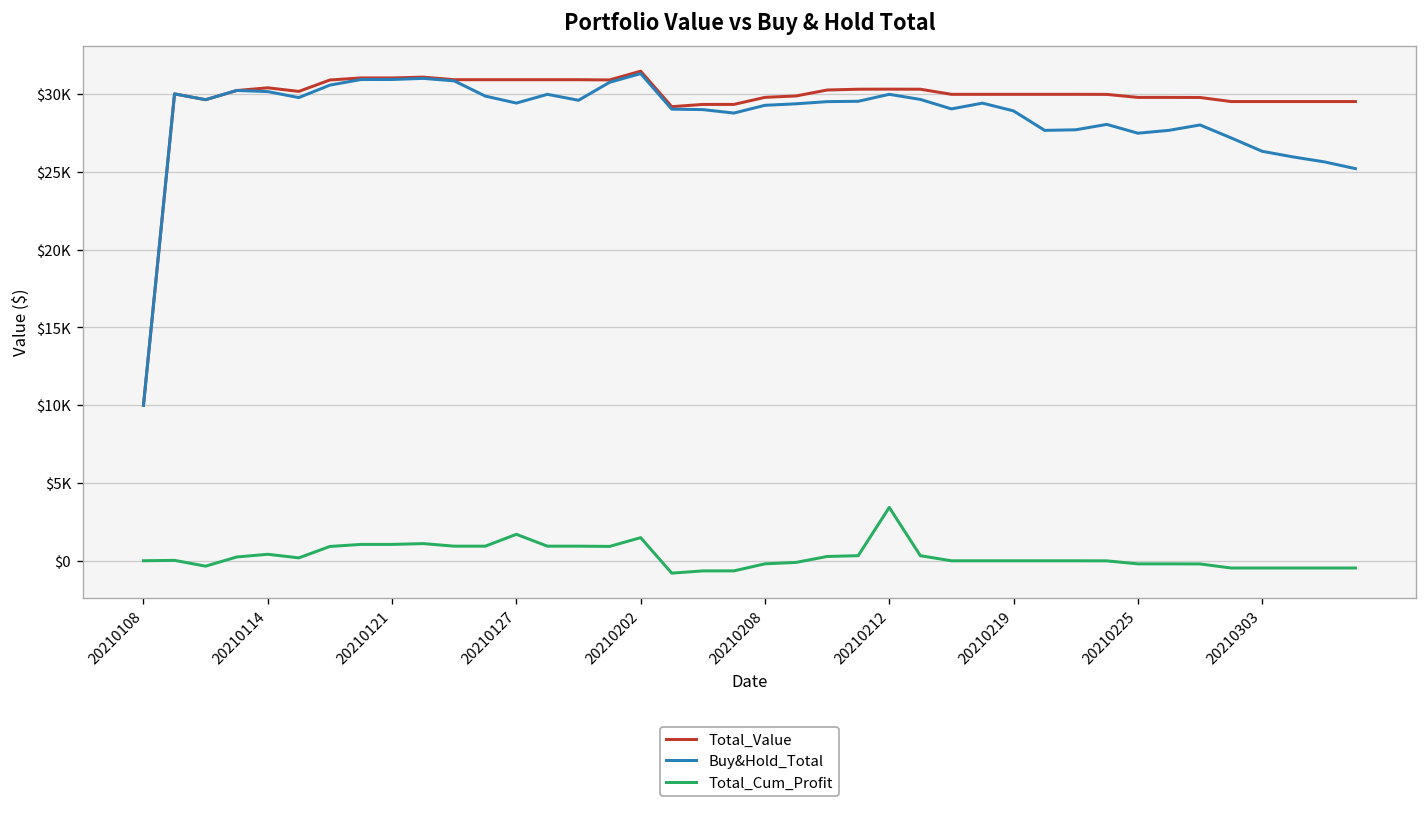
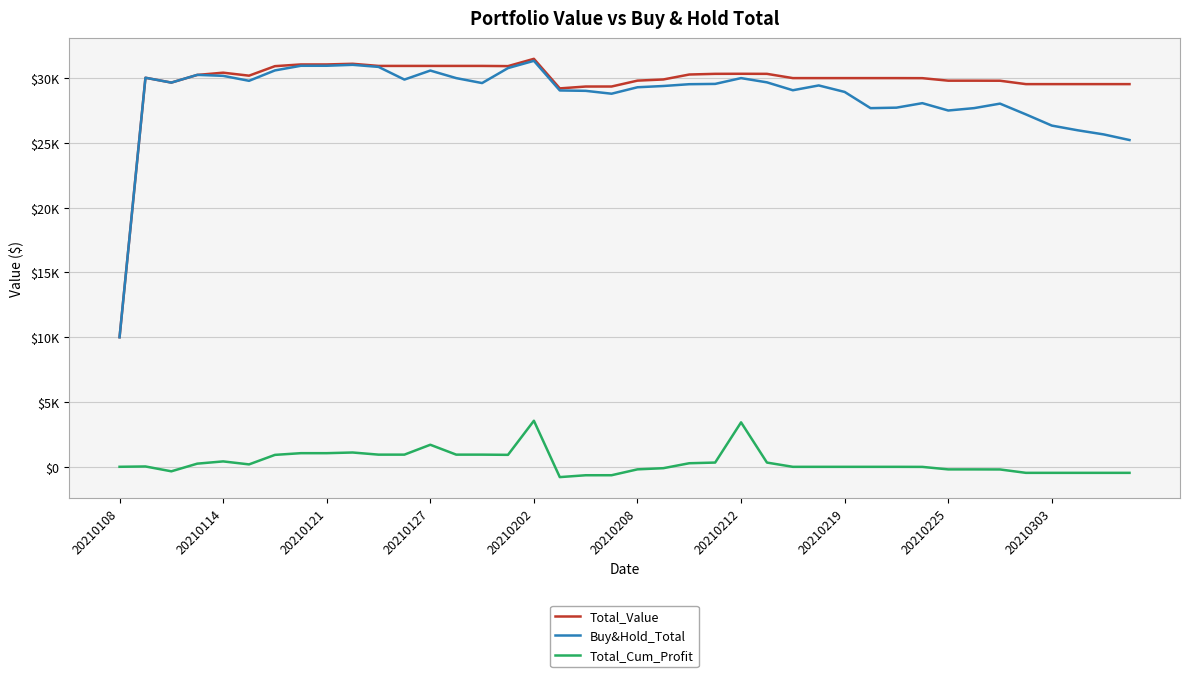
Buy&Hold_Total, 20210127: $29400 -> $30600
Total_Cum_Profit, 20210202: $1500 -> $3500
